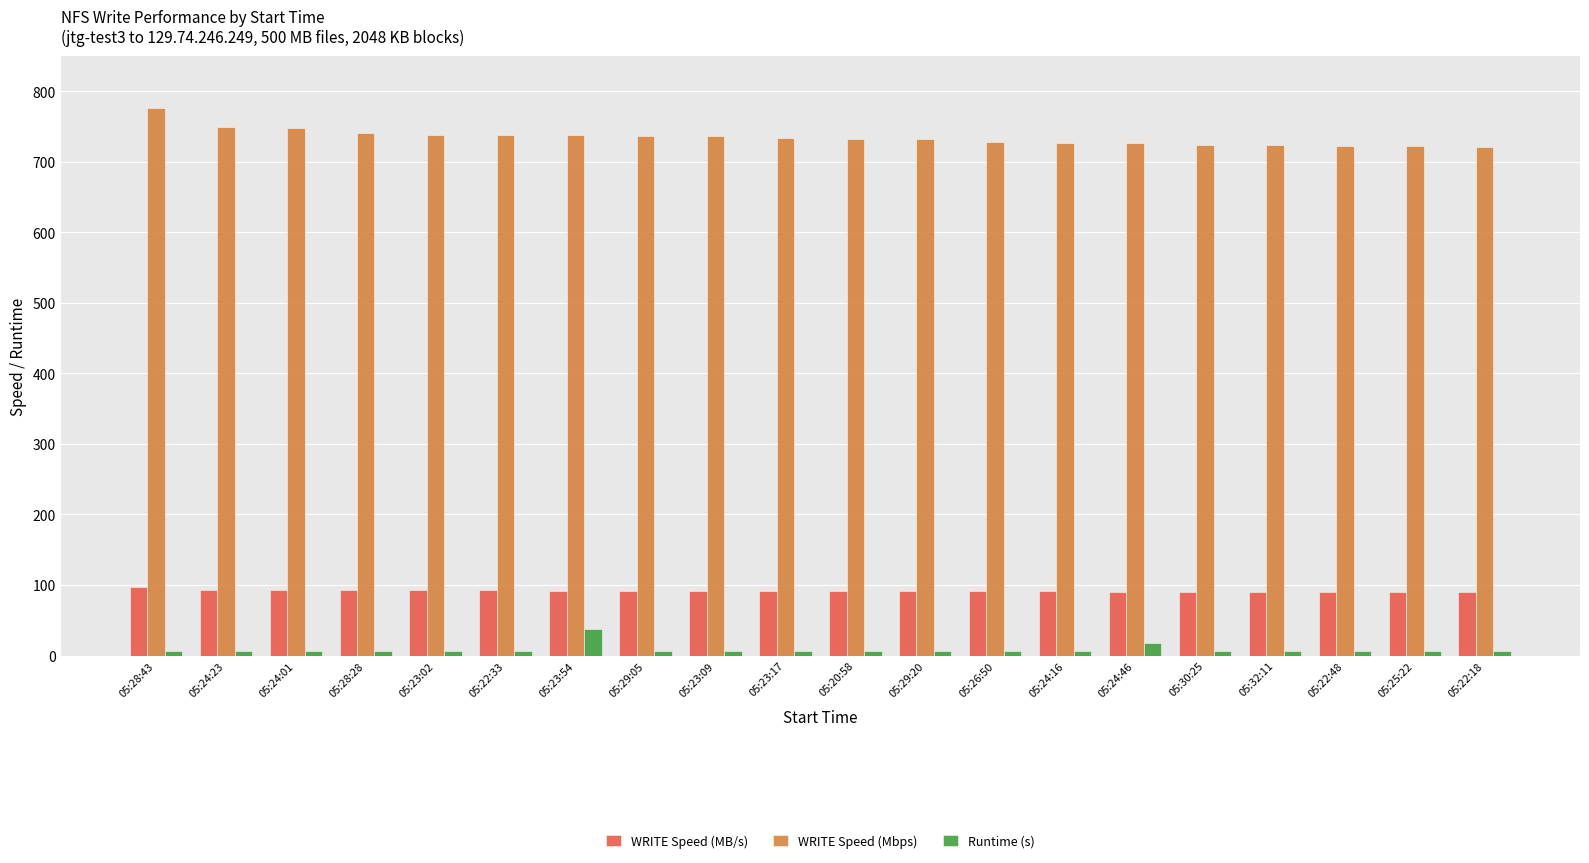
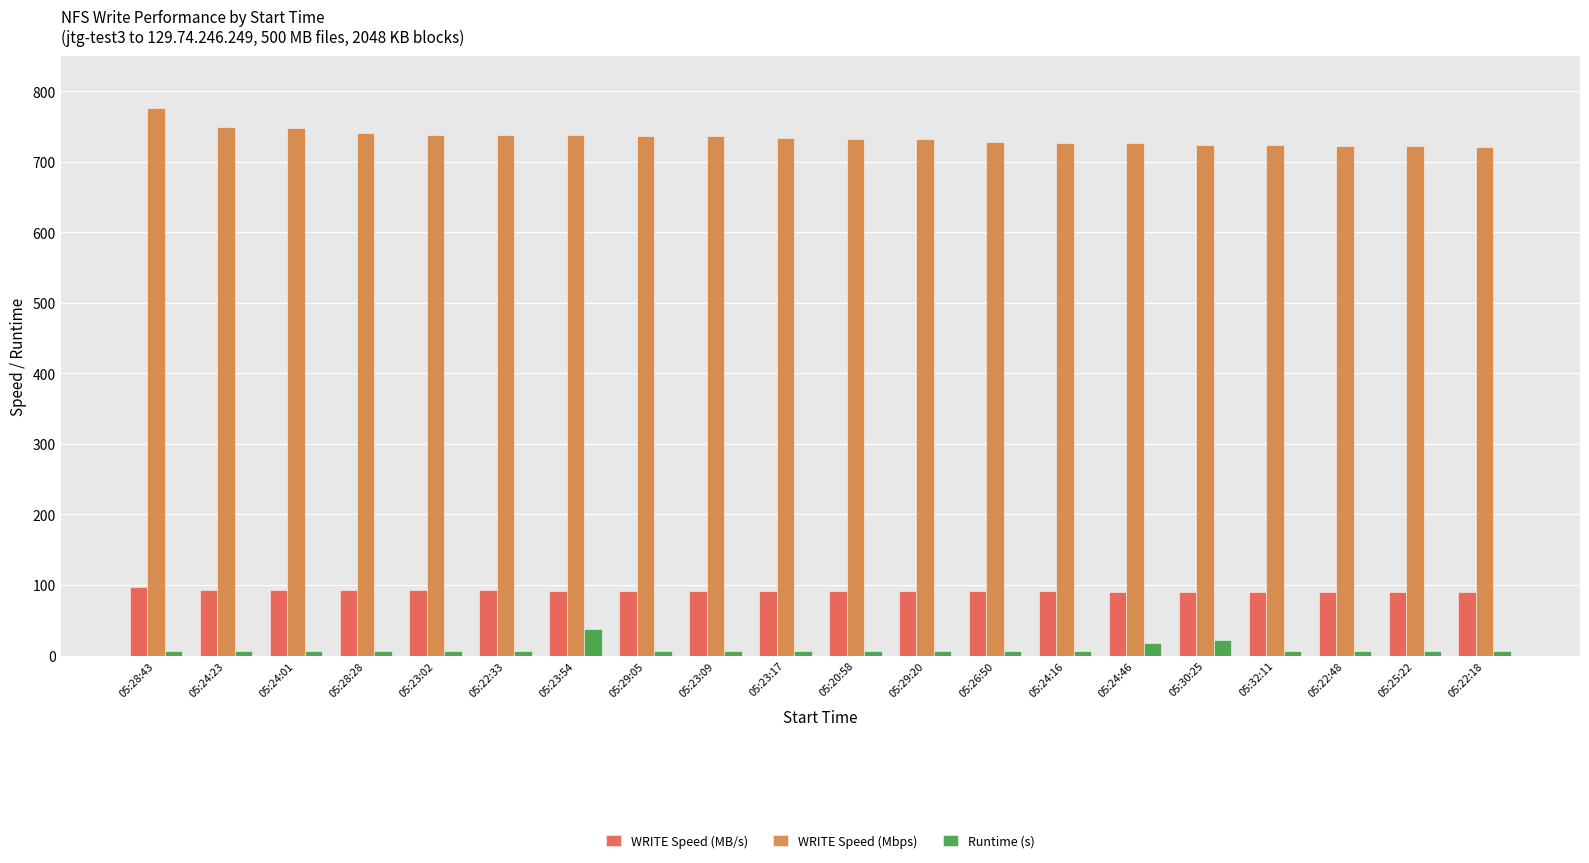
Runtime (s), 05:30:25: 10 -> 20
